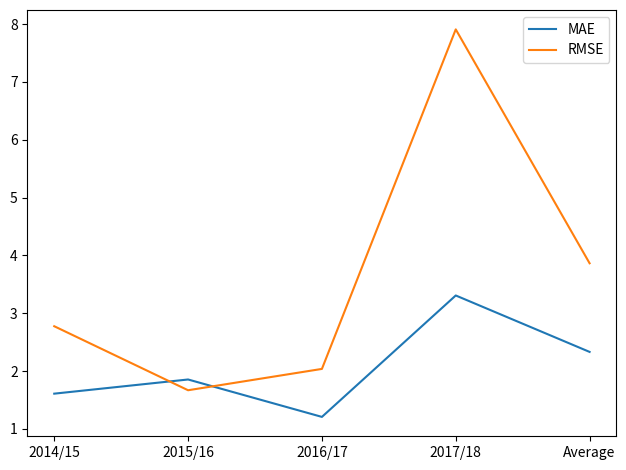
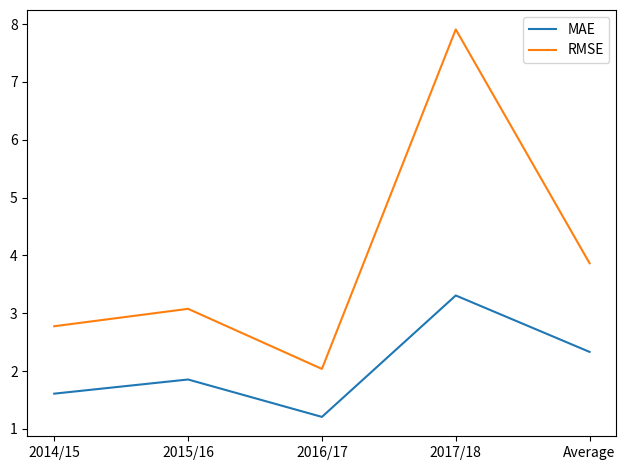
RMSE, 2015/16: 1.7 -> 3.1
